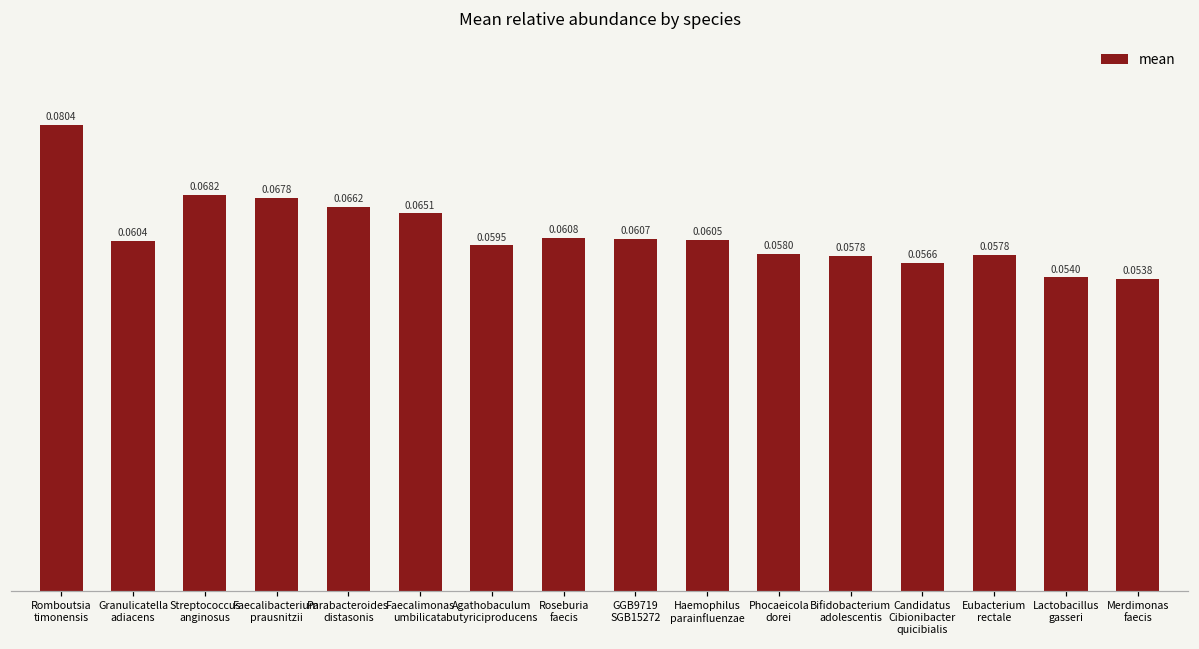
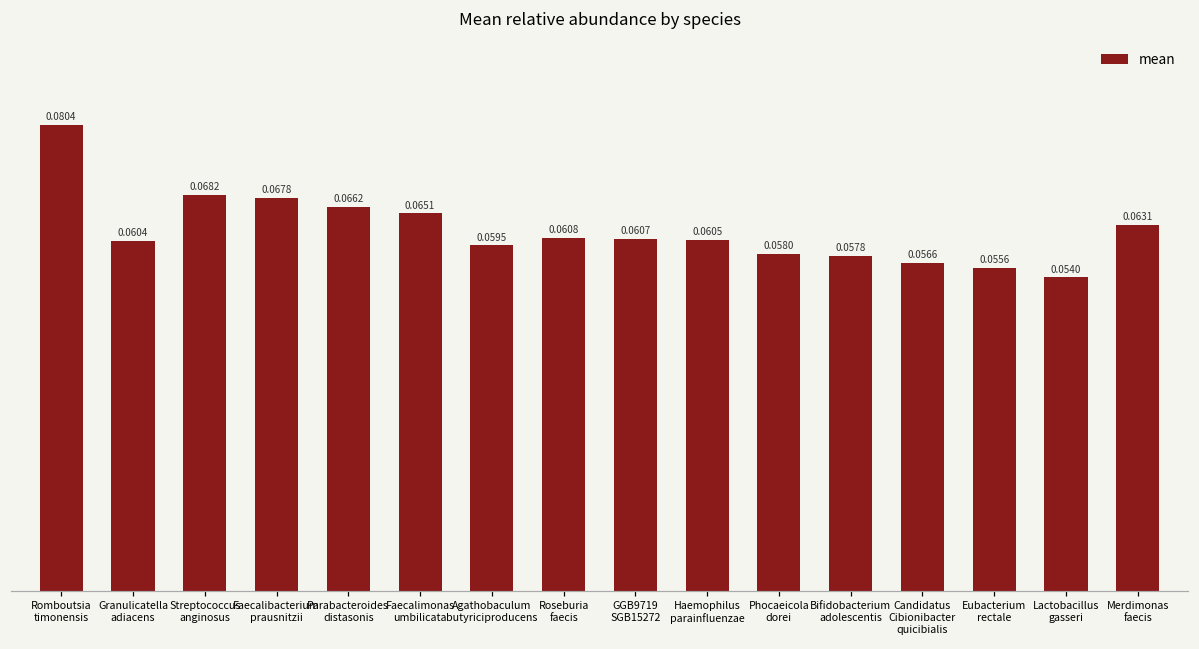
Eubacterium rectale: 0.0578 -> 0.0556
Merdimonas faecis: 0.0538 -> 0.0631
